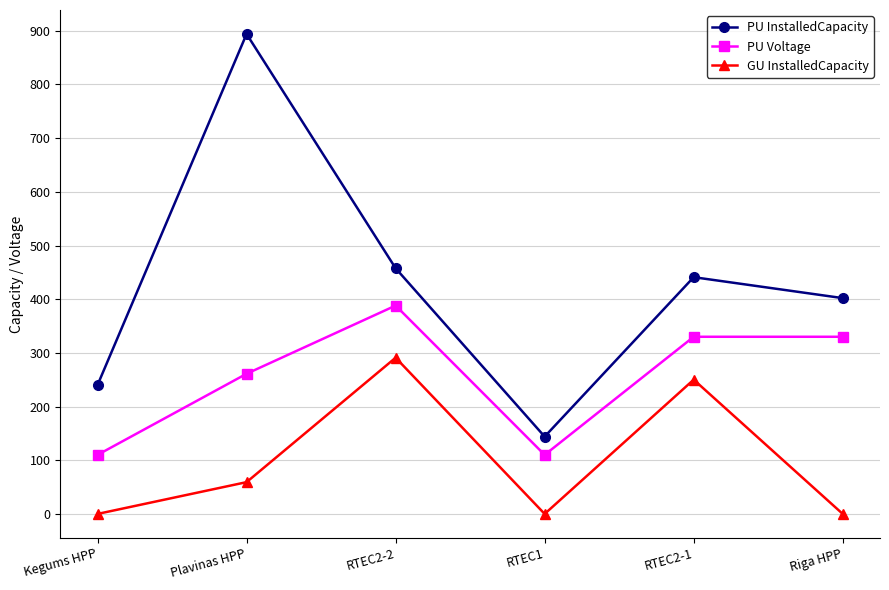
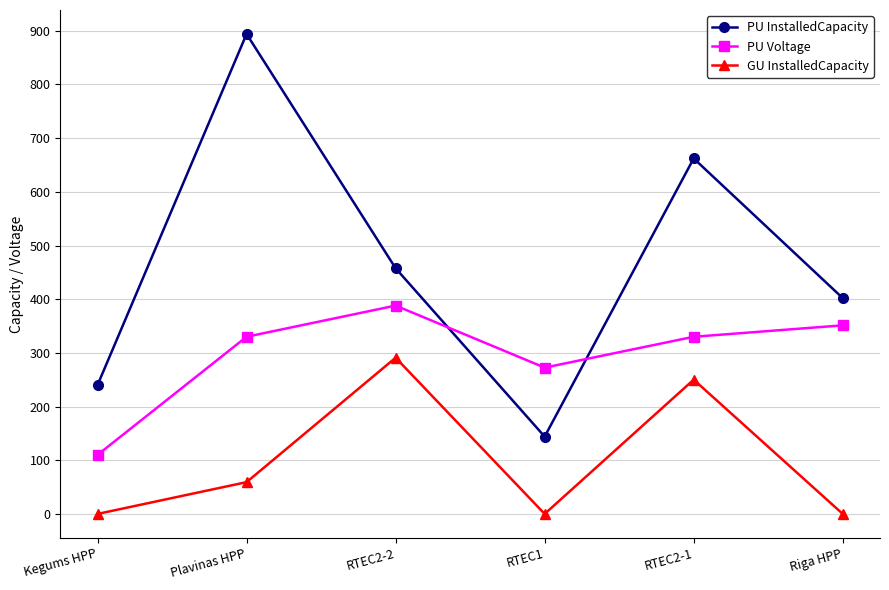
PU Voltage, Plavinas HPP: 260 -> 330
PU Voltage, RTEC1: 110 -> 270
PU InstalledCapacity, RTEC2-1: 440 -> 660
PU Voltage, Riga HPP: 330 -> 350
